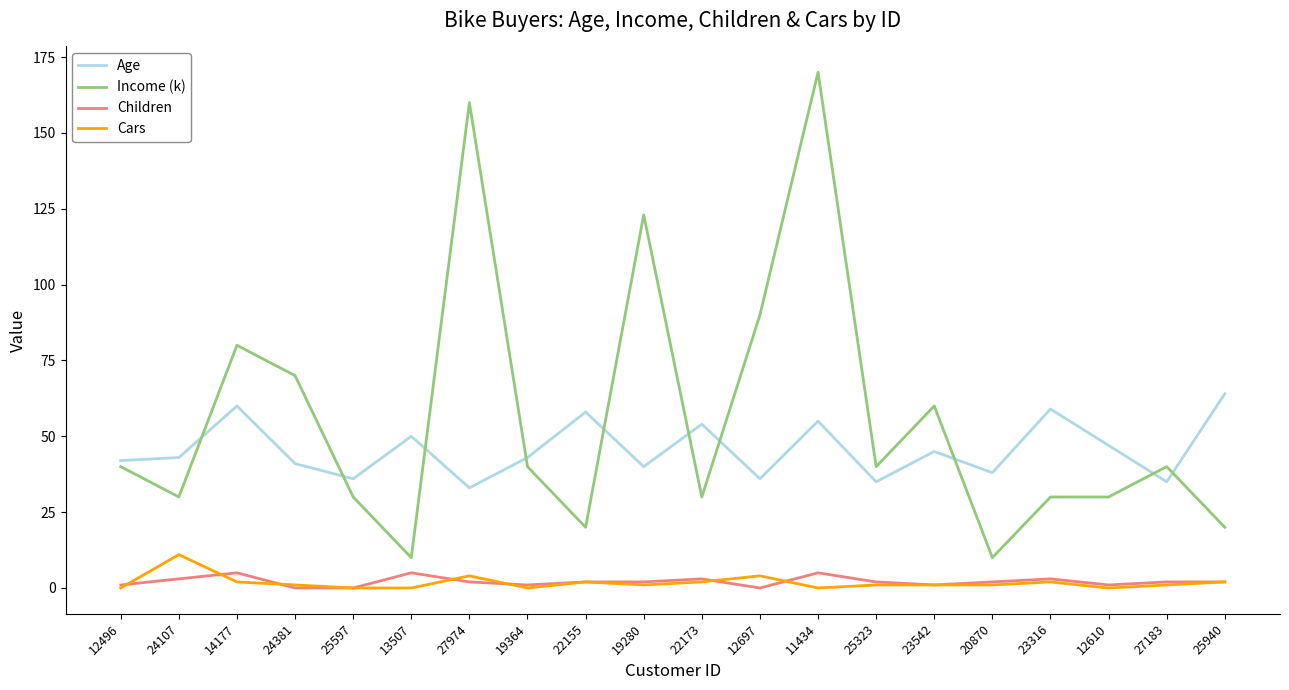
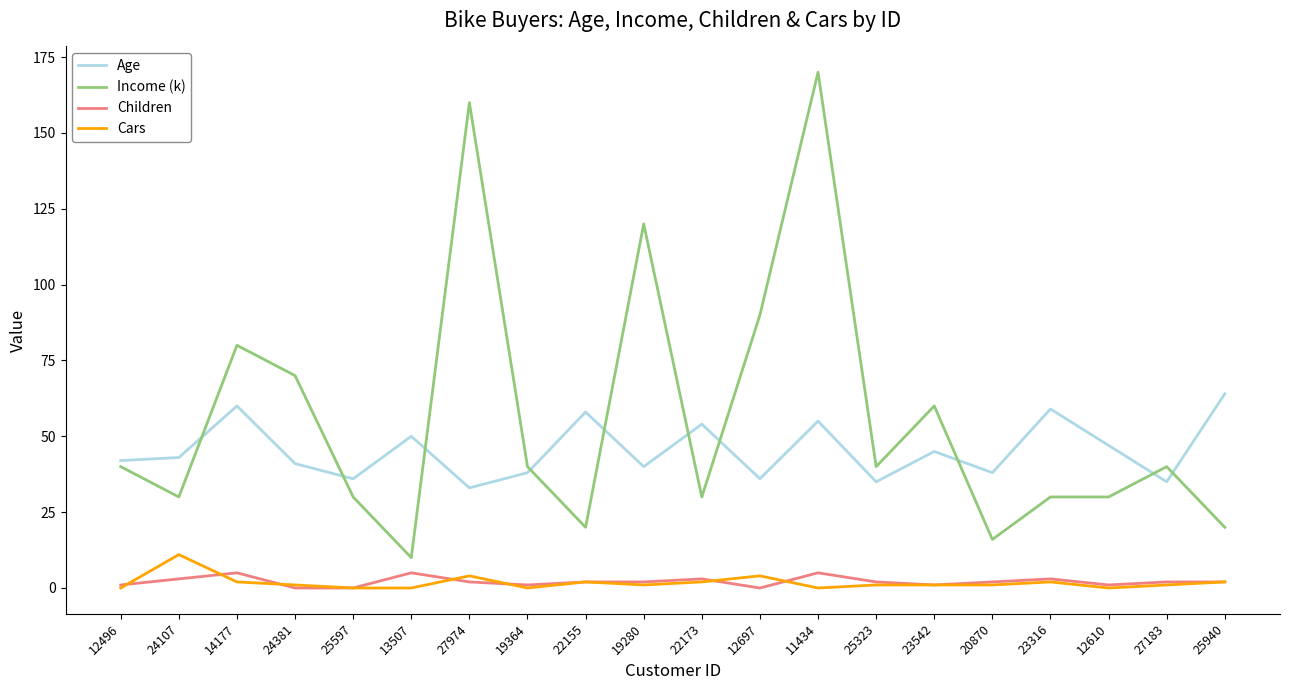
Age, 19364: 43 -> 38
Income (k), 19280: 123 -> 120
Income (k), 20870: 10 -> 16
